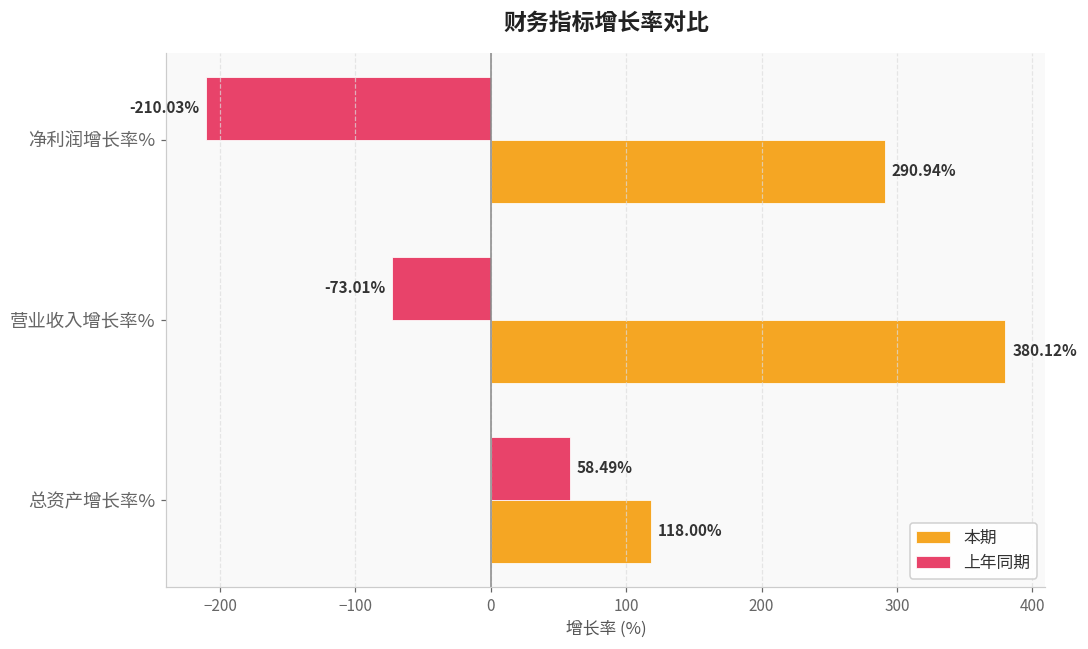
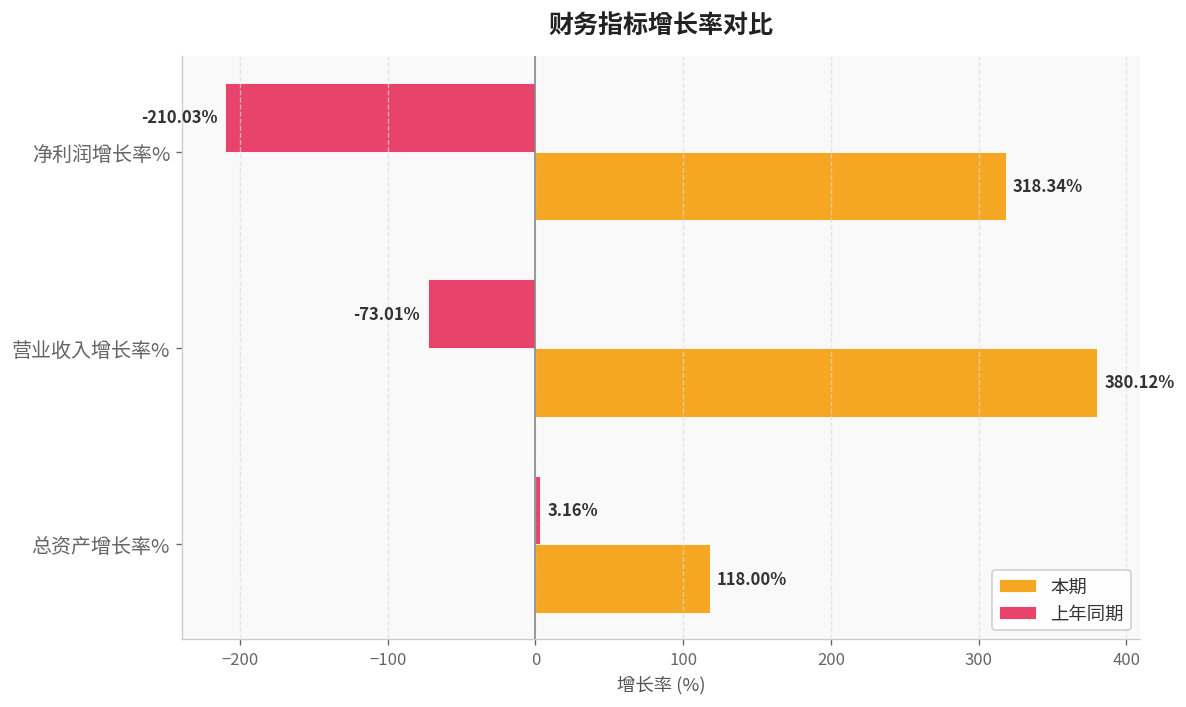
本期, 净利润增长率%: 290.94% -> 318.34%
上年同期, 总资产增长率%: 58.49% -> 3.16%
